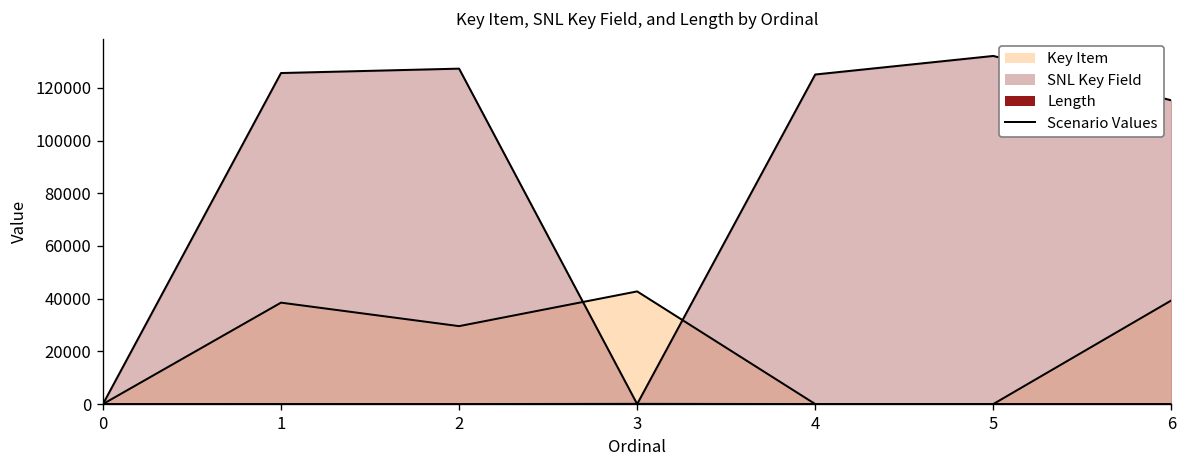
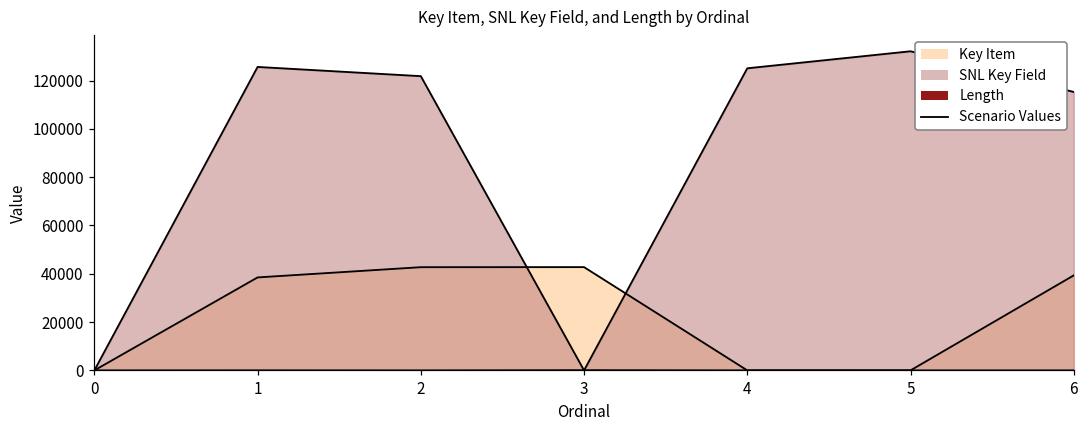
Key Item, 2: 30000 -> 43000
SNL Key Field, 2: 127000 -> 122000
